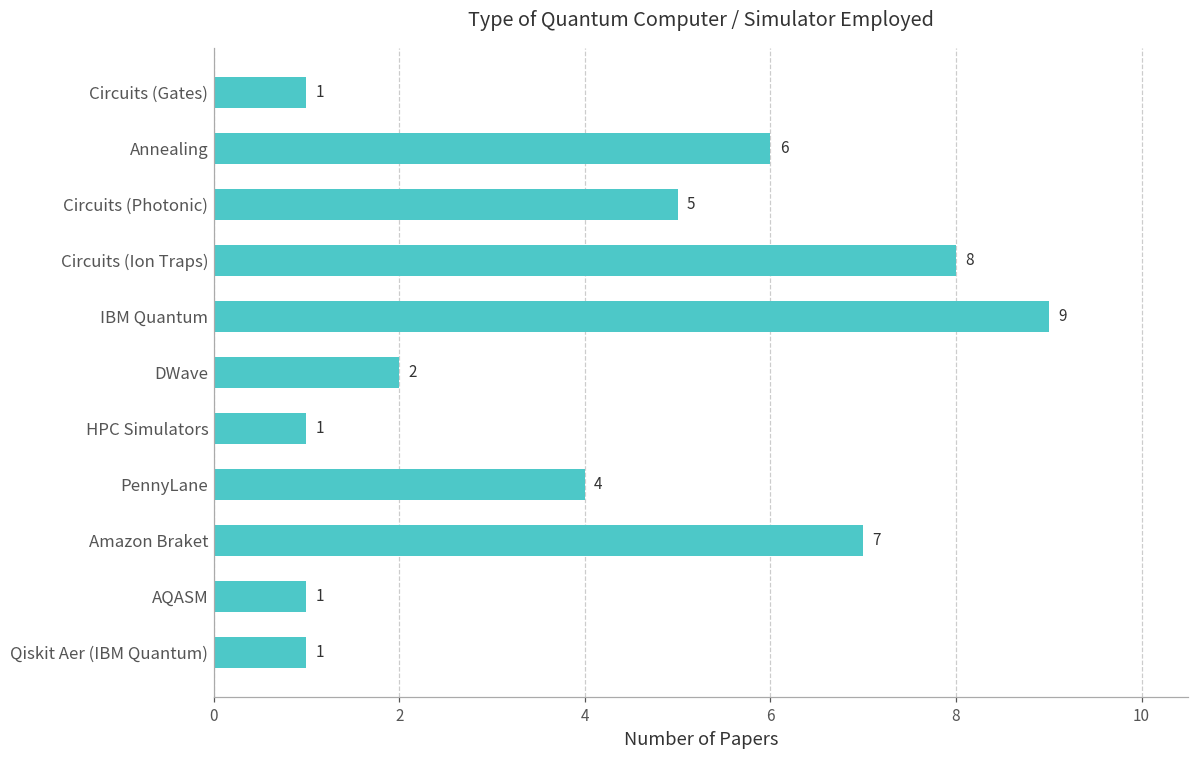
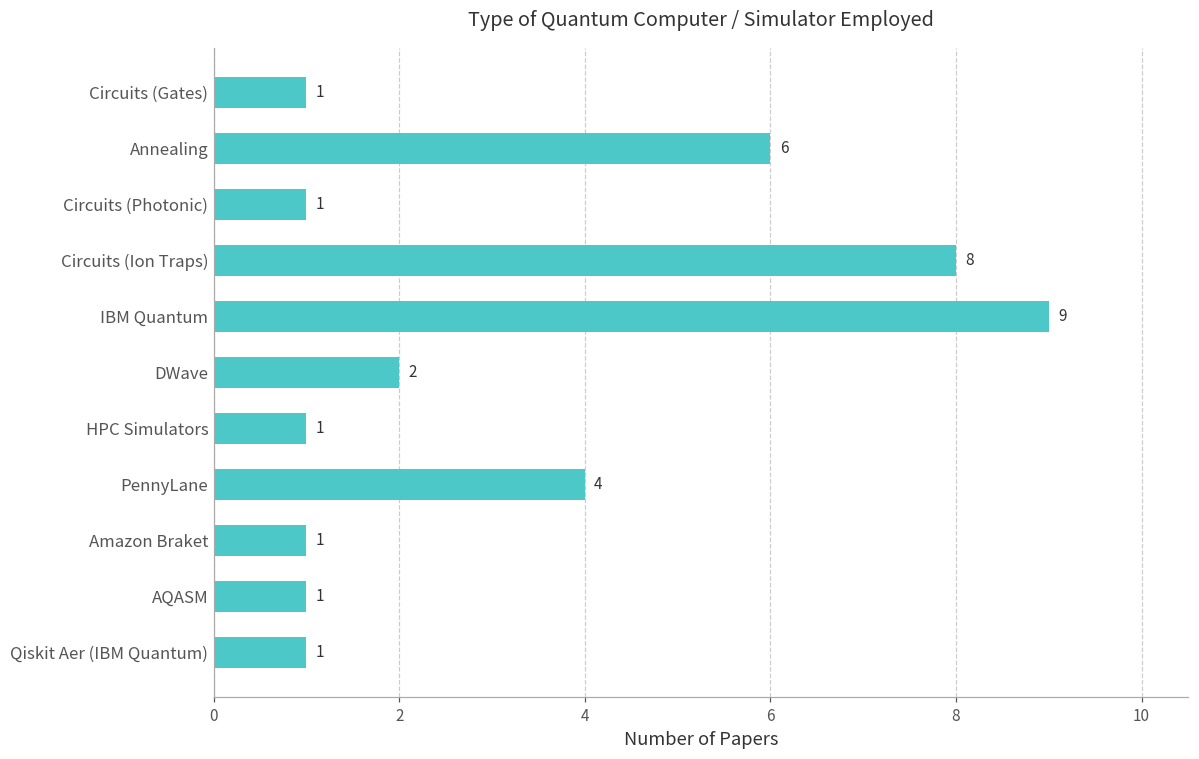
Circuits (Photonic): 5 -> 1
Amazon Braket: 7 -> 1
